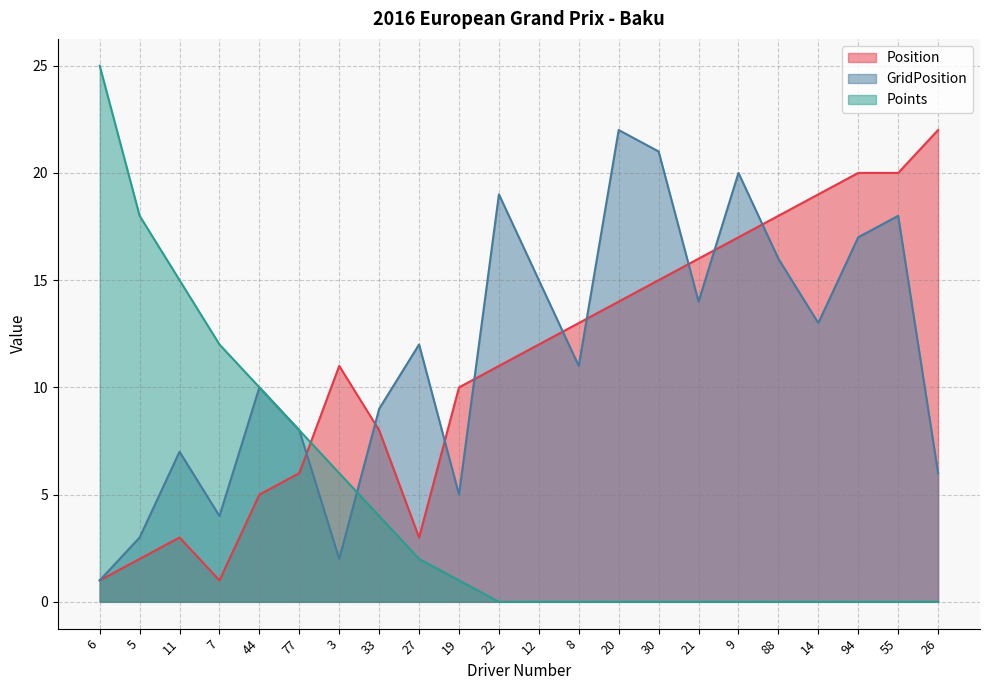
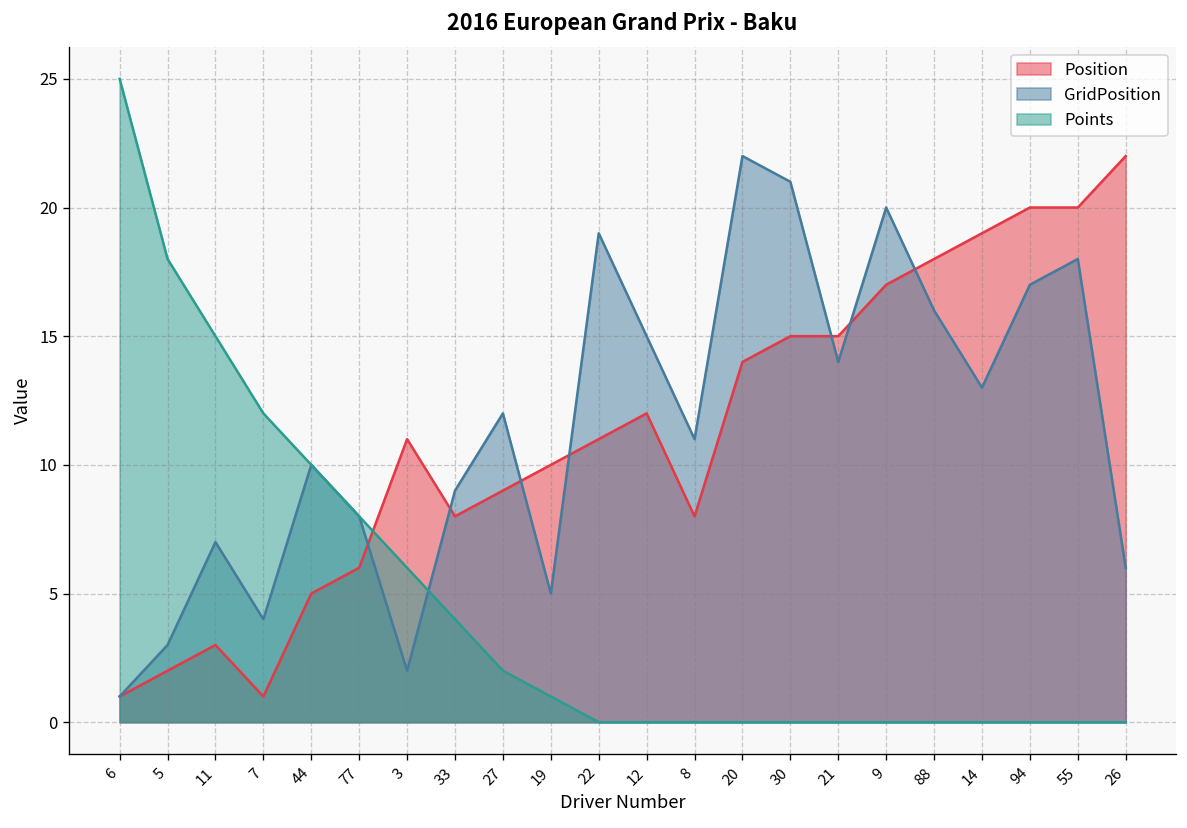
Position, 27: 3 -> 9
Position, 8: 13 -> 8
Position, 21: 16 -> 15
